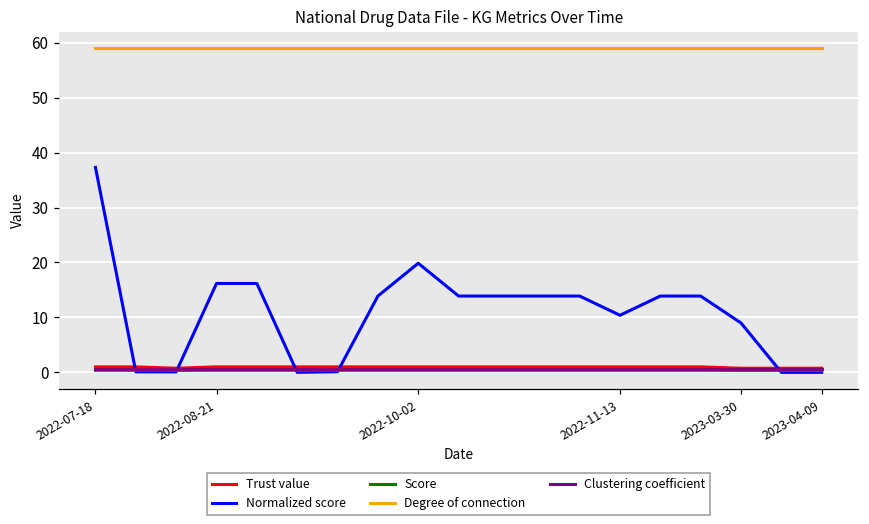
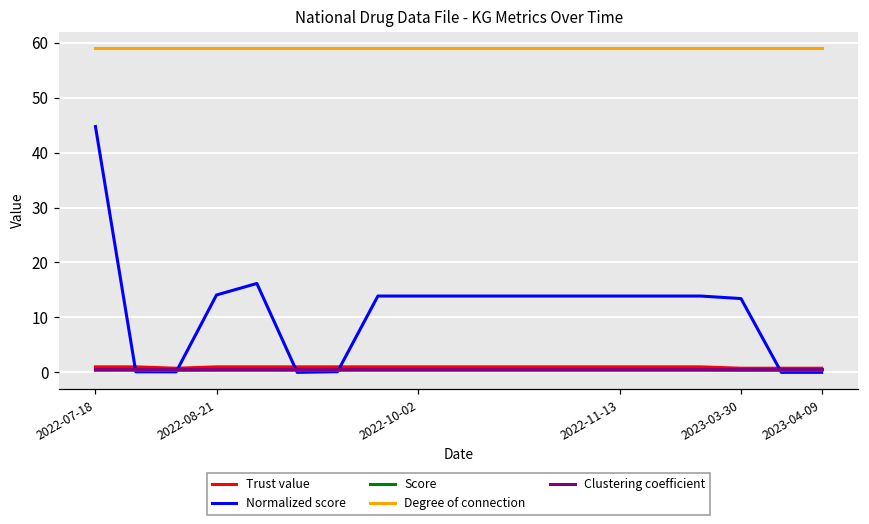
Normalized score, 2022-07-18: 37 -> 45
Normalized score, 2022-08-21: 16 -> 14
Normalized score, 2022-10-02: 20 -> 14
Normalized score, 2022-11-13: 10 -> 14
Normalized score, 2023-03-30: 9 -> 13
